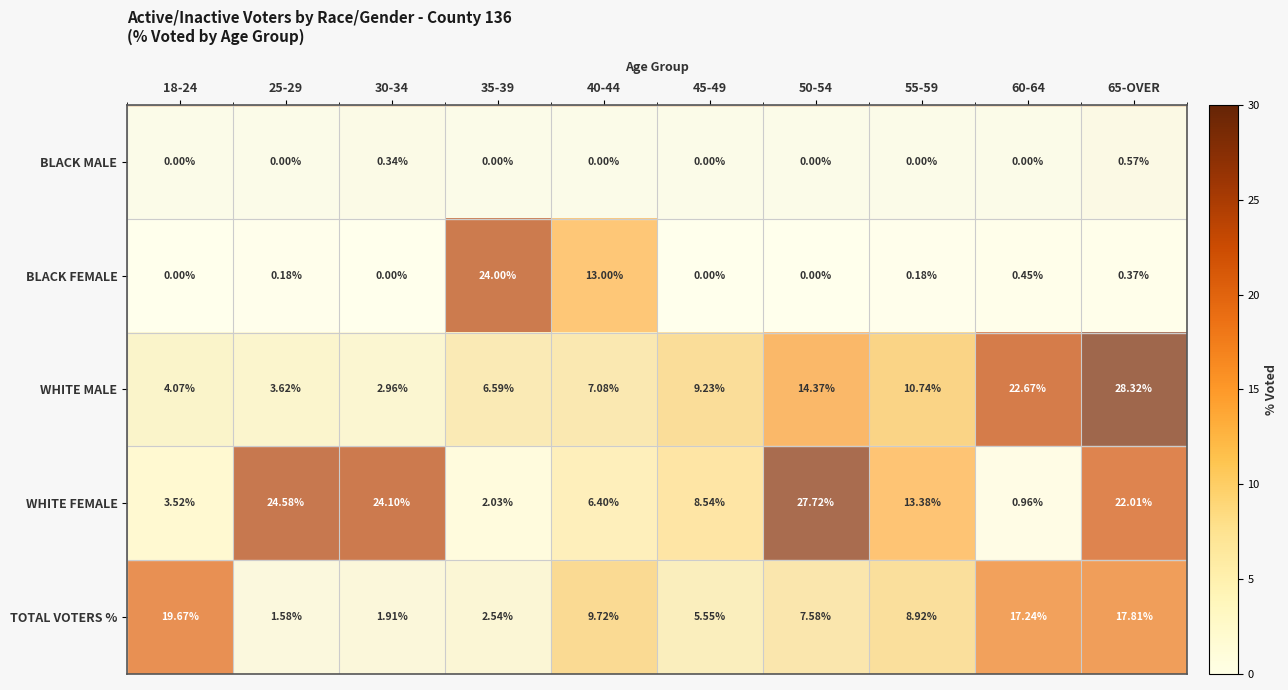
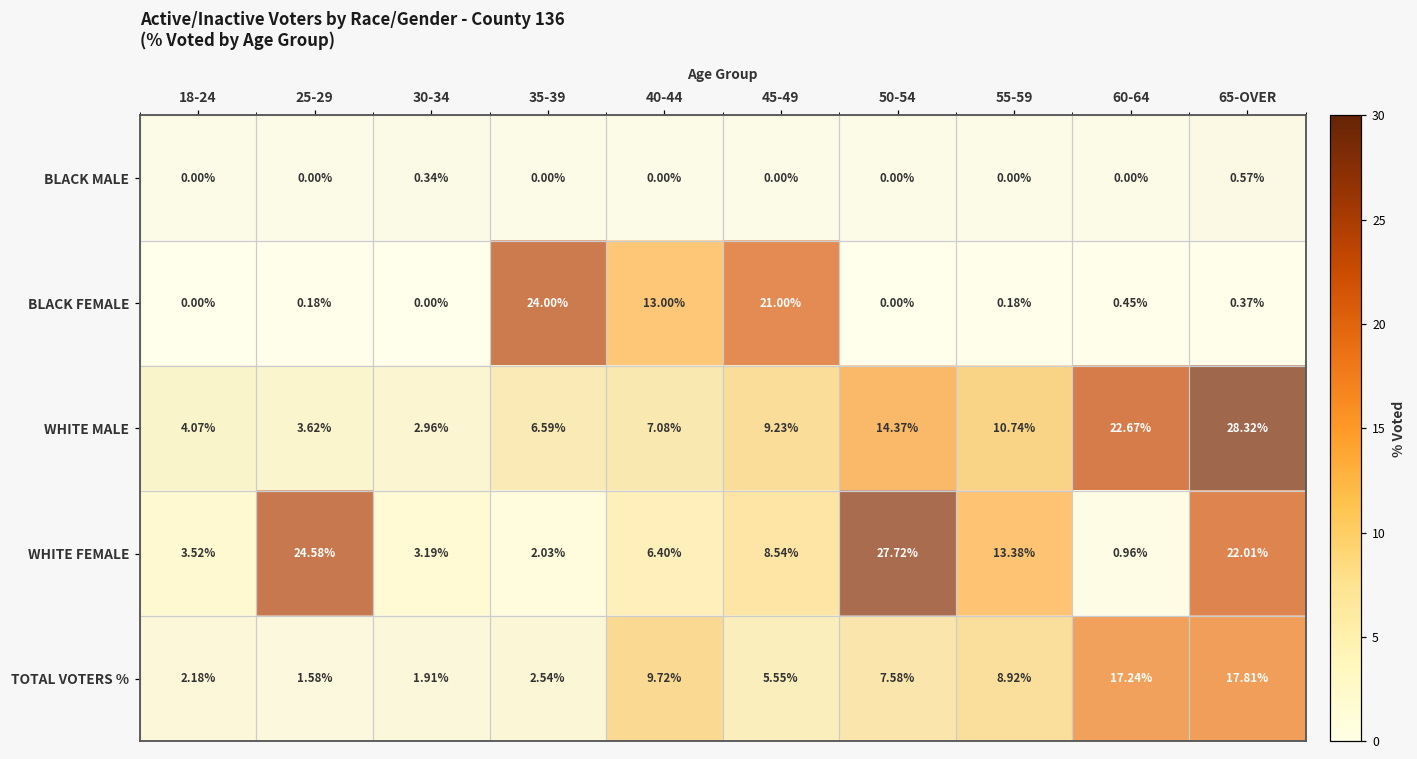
BLACK FEMALE, 45-49: 0.00% -> 21.00%
WHITE FEMALE, 30-34: 24.10% -> 3.19%
TOTAL VOTERS %, 18-24: 19.67% -> 2.18%
